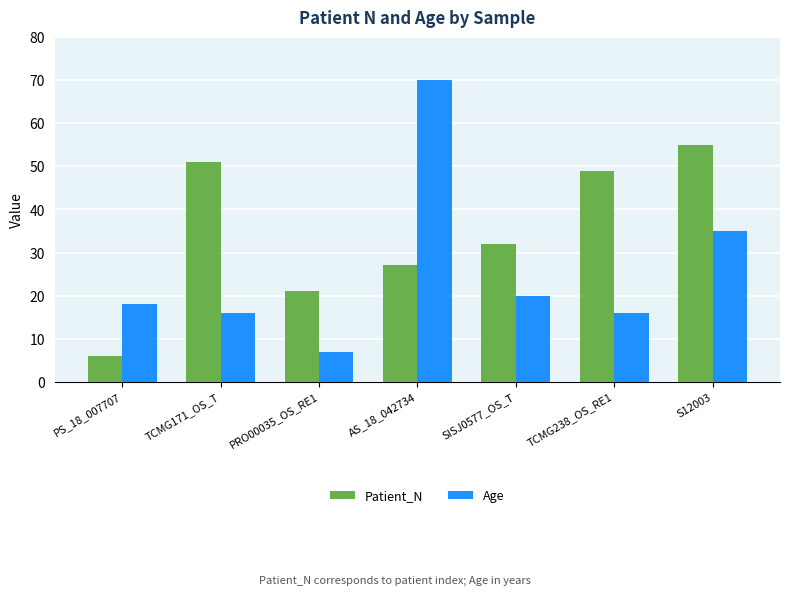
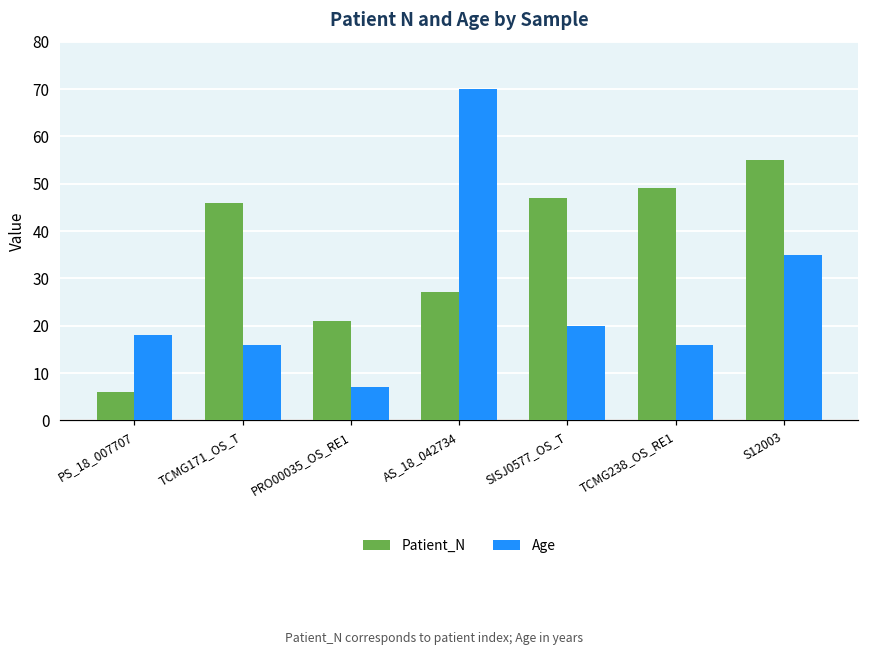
Patient_N, TCMG171_OS_T: 51 -> 46
Patient_N, SISJ0577_OS_T: 32 -> 47
